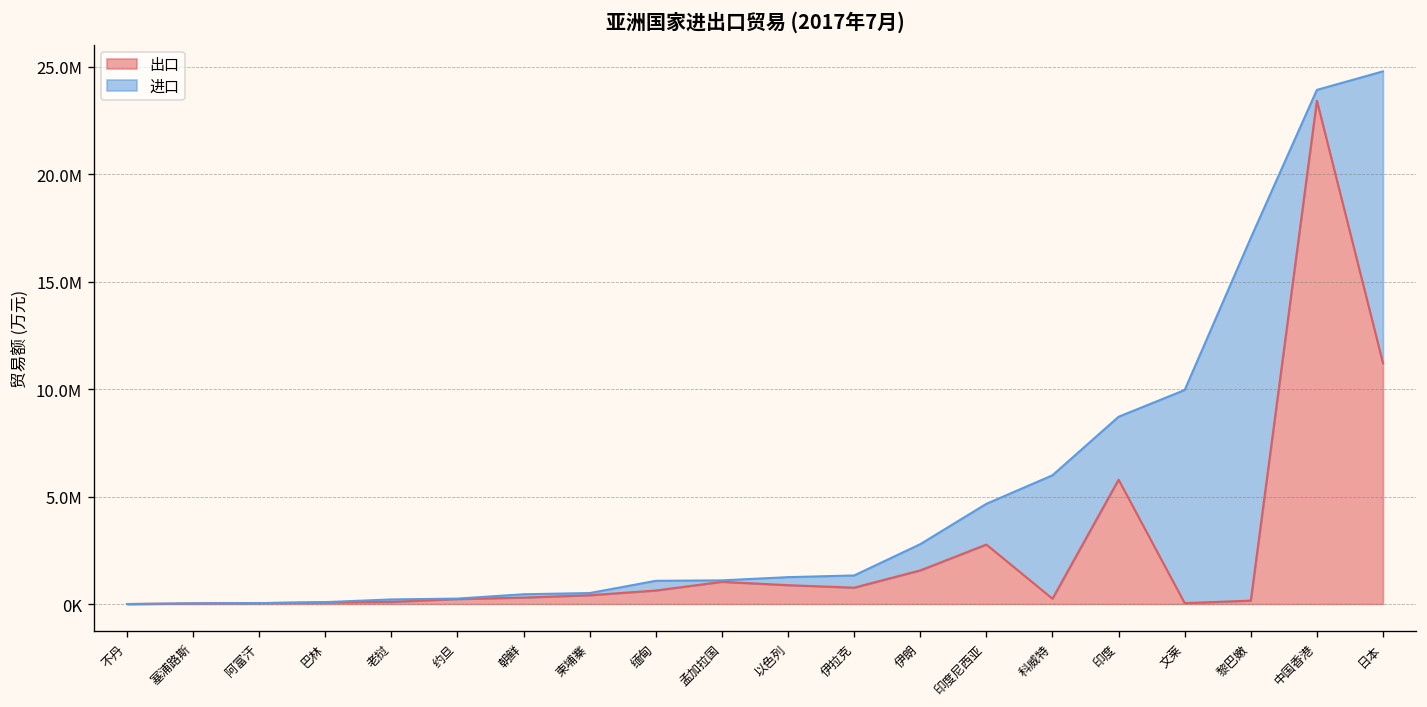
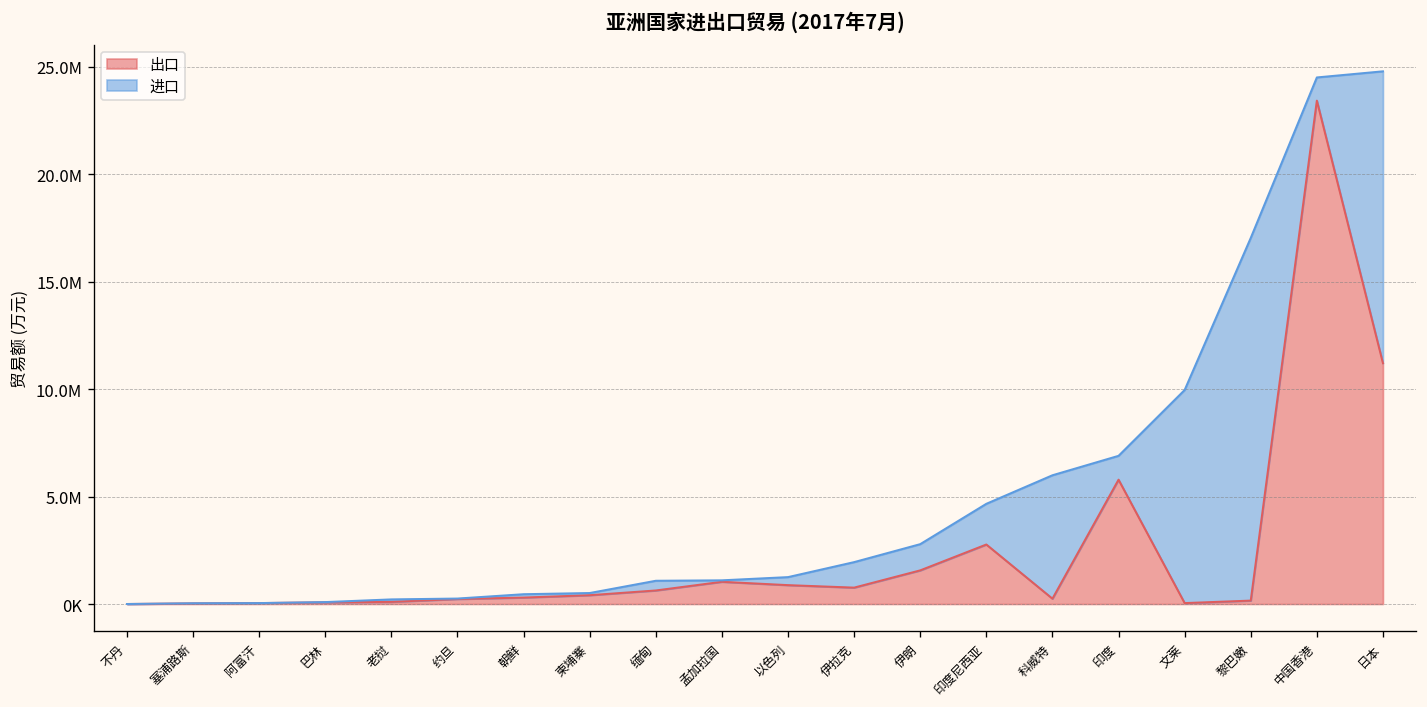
进口, 伊拉克: 600000 -> 1200000
进口, 印度: 2900000 -> 1100000
进口, 中国香港: 500000 -> 1100000
